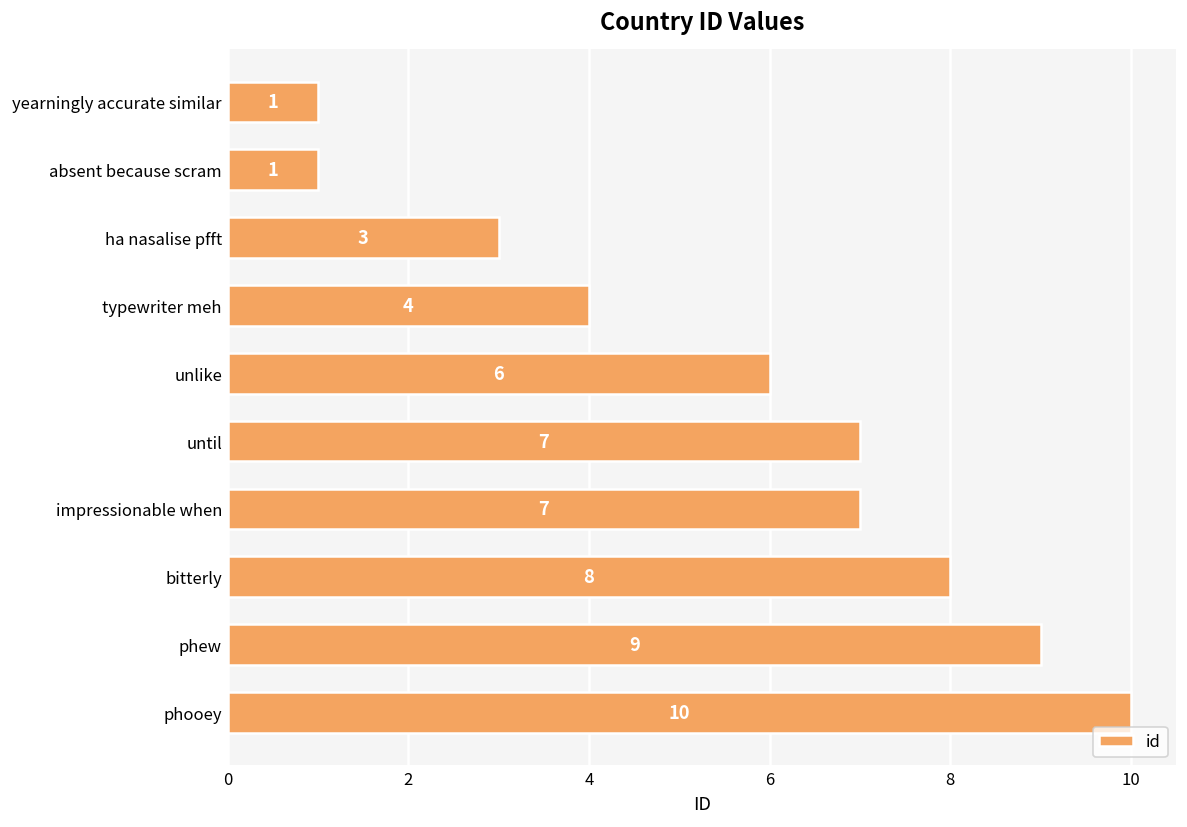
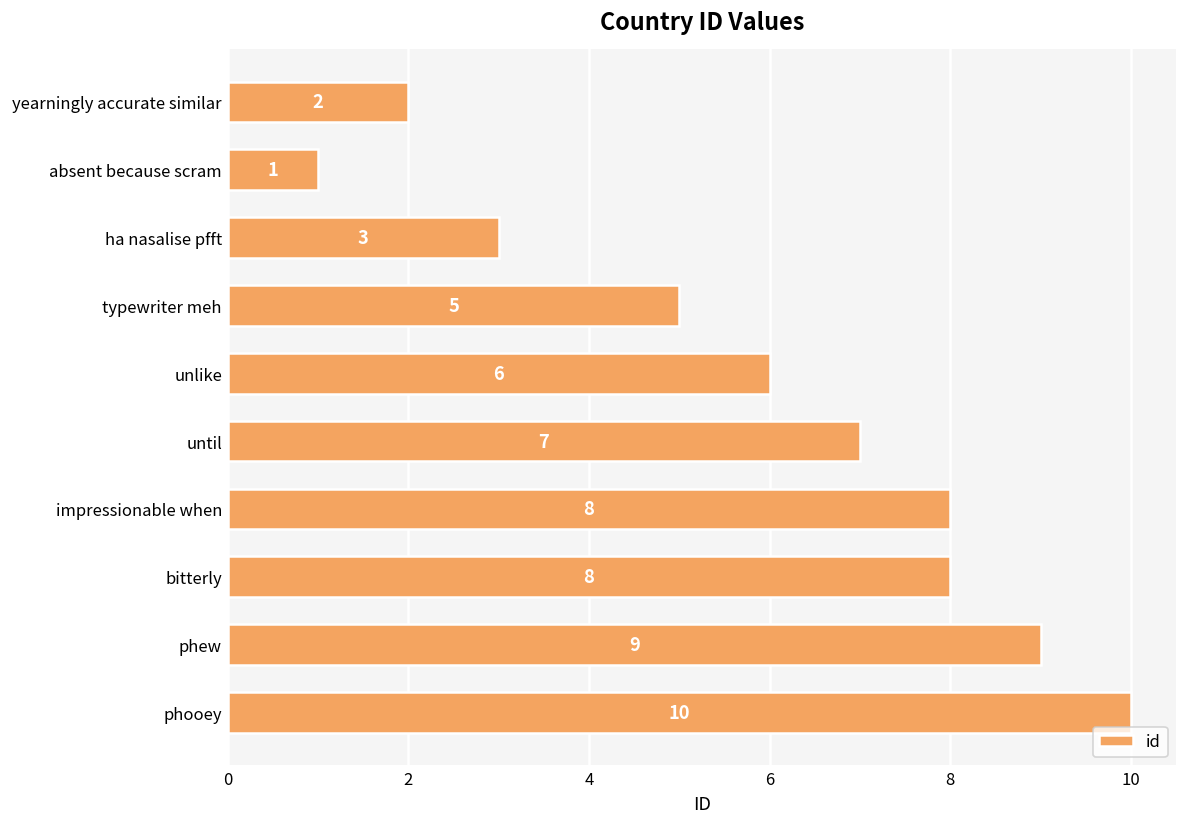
yearningly accurate similar: 1 -> 2
typewriter meh: 4 -> 5
impressionable when: 7 -> 8
